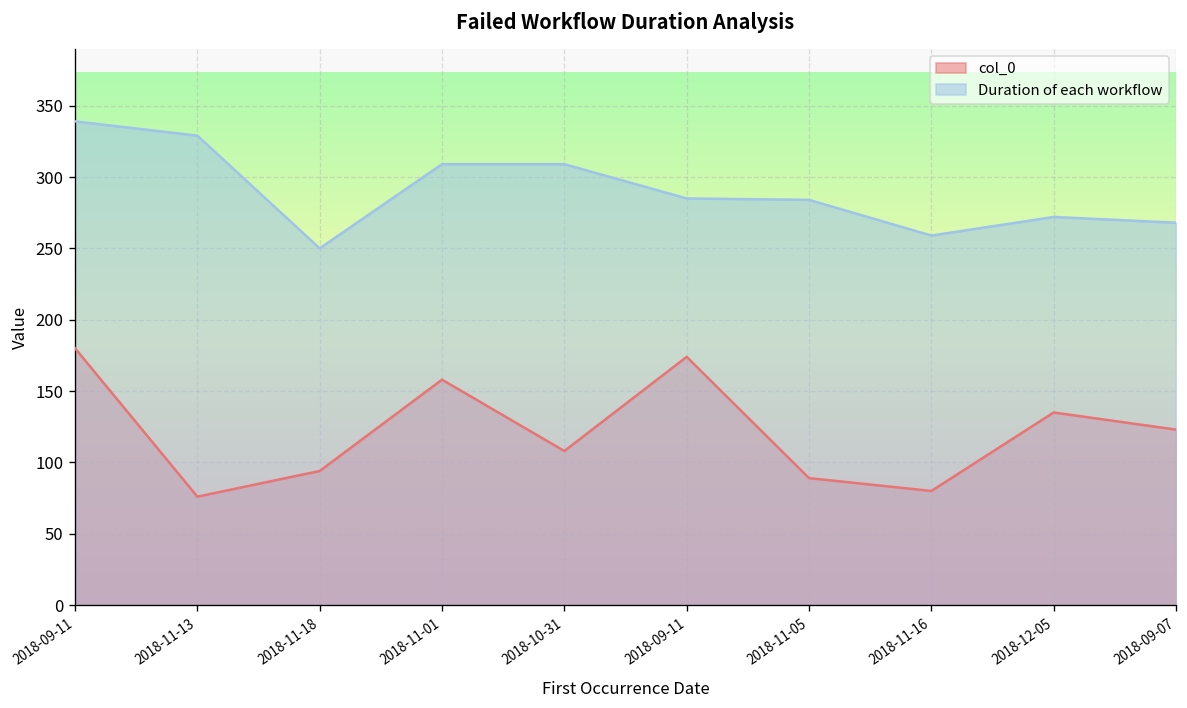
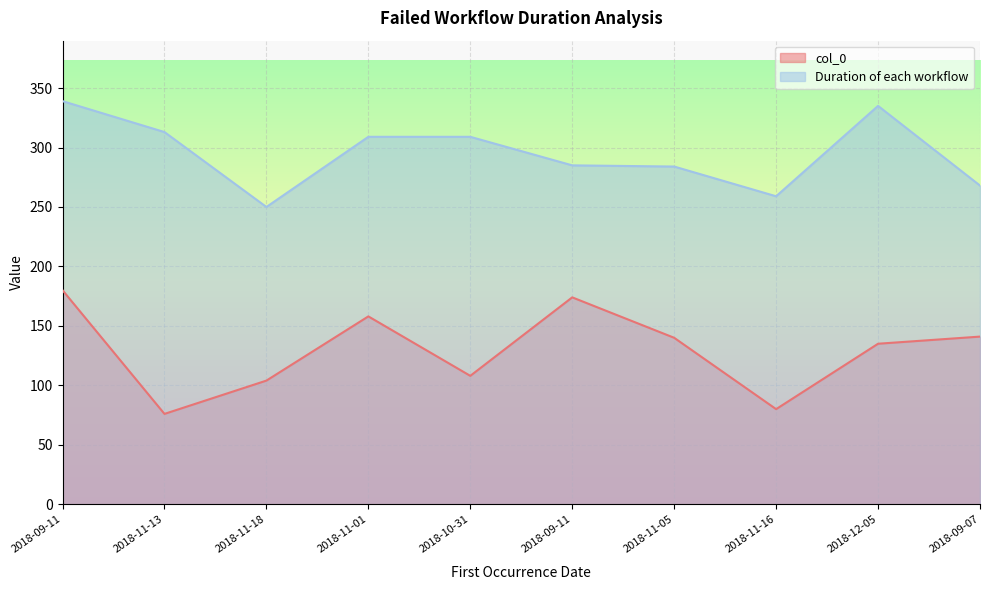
Duration of each workflow, 2018-11-13: 329 -> 313
col_0, 2018-11-18: 94 -> 104
col_0, 2018-11-05: 89 -> 140
Duration of each workflow, 2018-12-05: 272 -> 335
col_0, 2018-09-07: 123 -> 141
